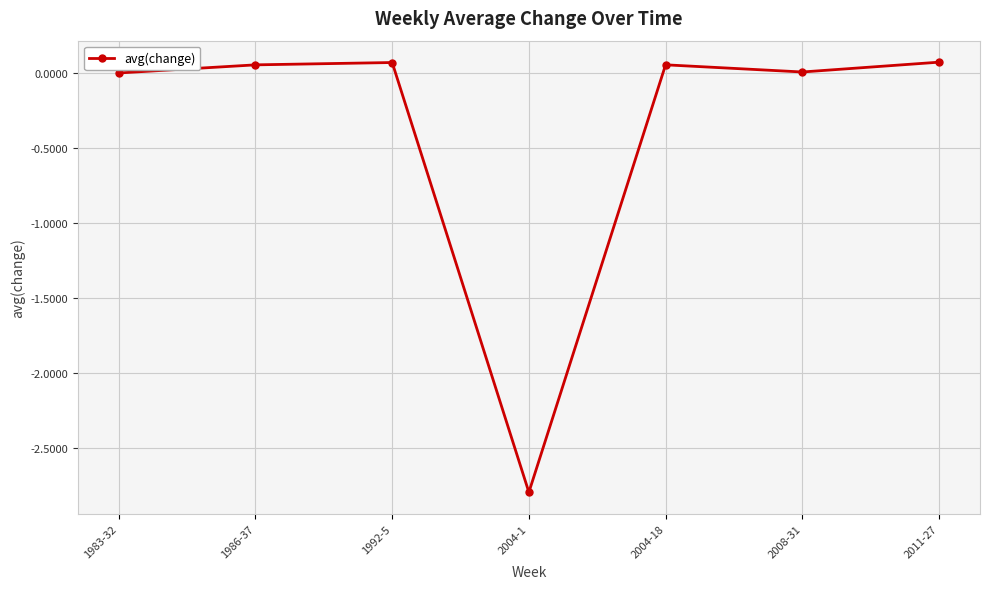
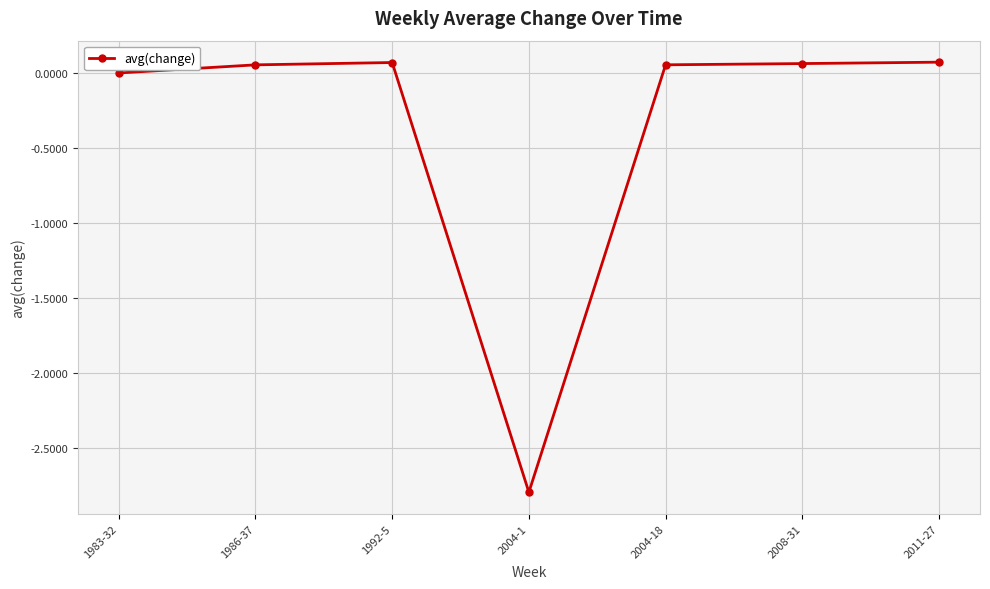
2008-31: 0.01 -> 0.06
